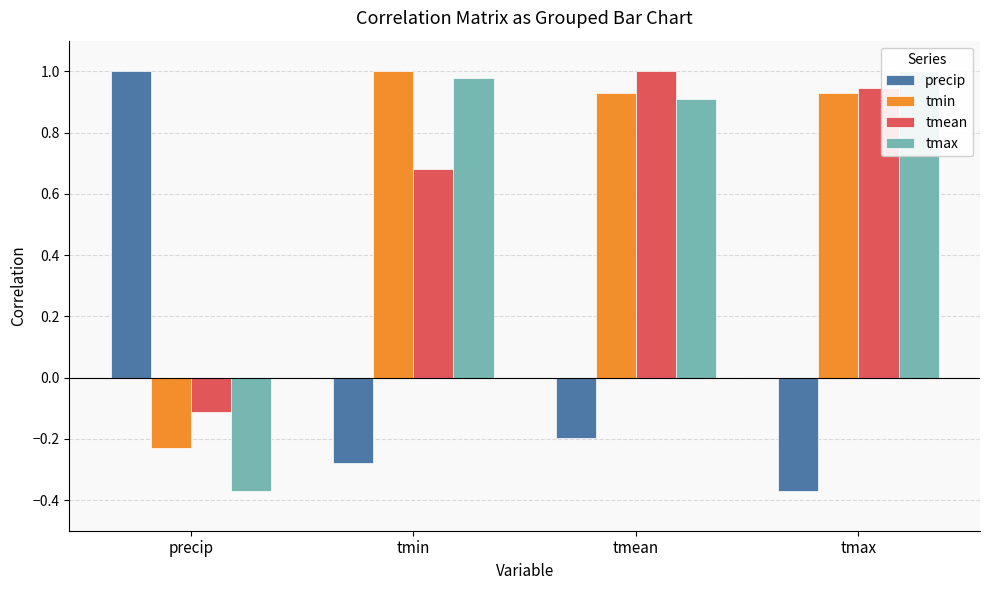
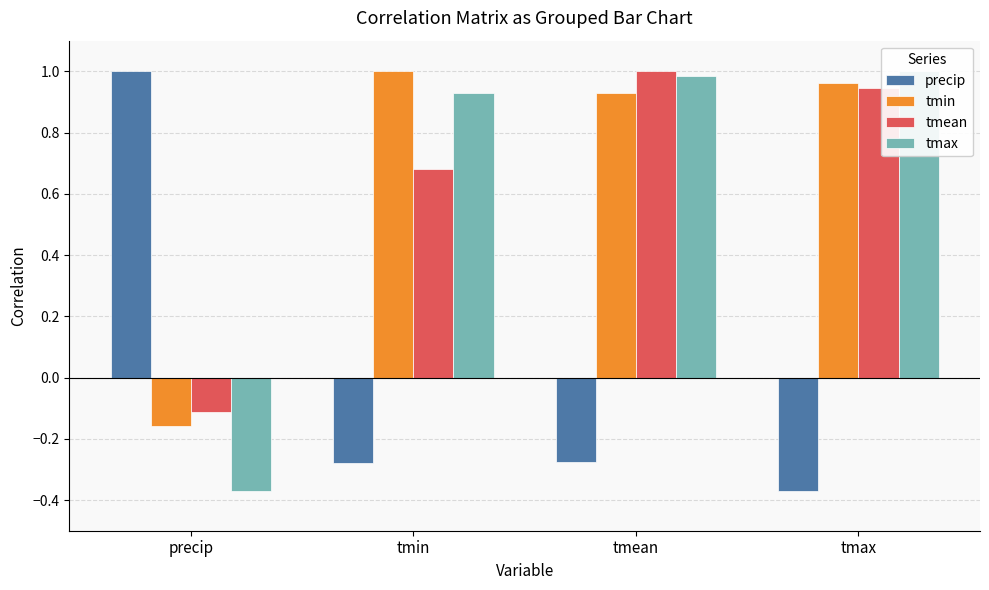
tmin, precip: -0.23 -> -0.16
tmax, tmin: 0.98 -> 0.93
precip, tmean: -0.20 -> -0.27
tmax, tmean: 0.91 -> 0.98
tmin, tmax: 0.93 -> 0.96
